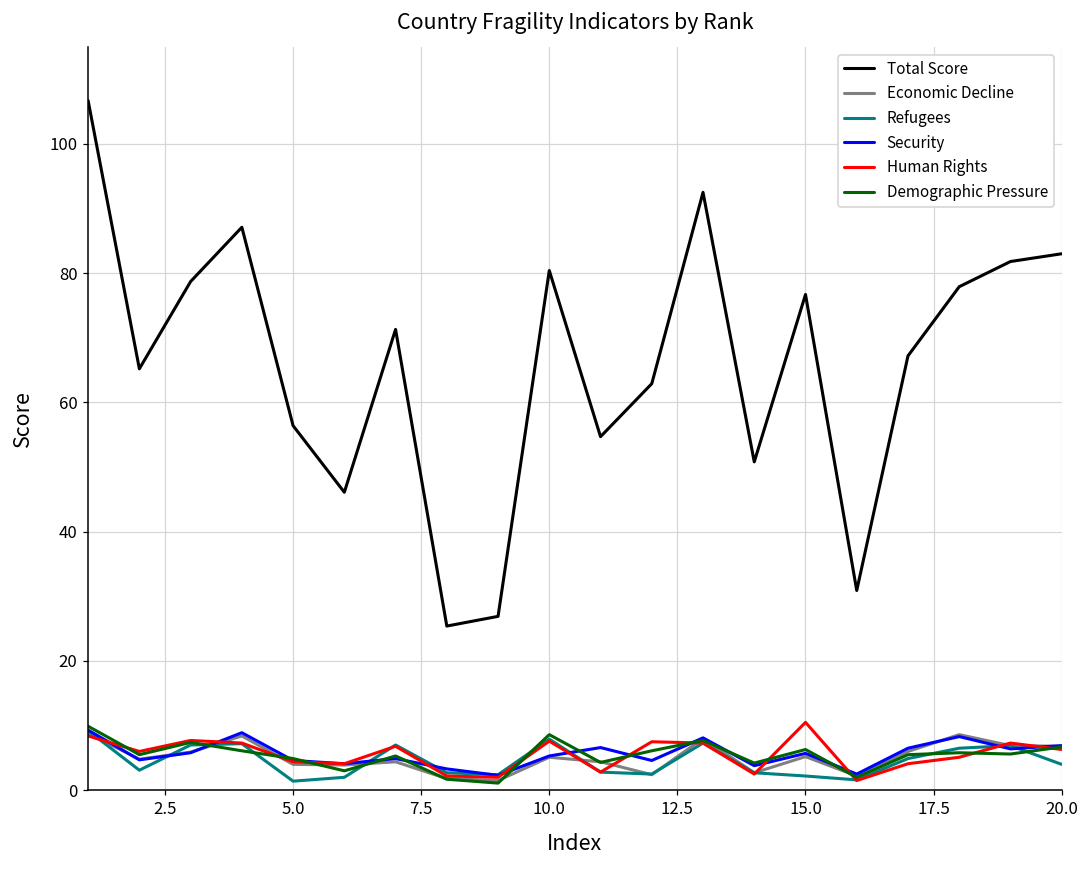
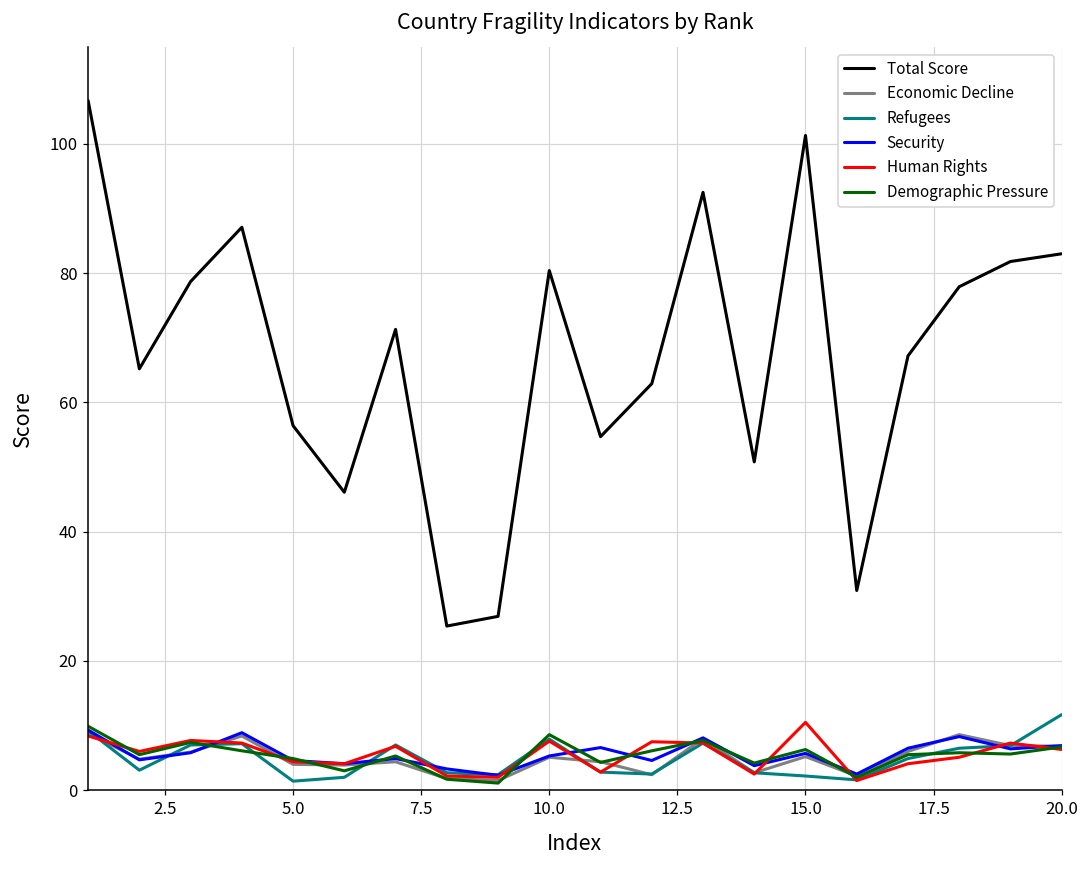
Total Score, 15.0: 77 -> 101
Refugees, 20.0: 4 -> 12
